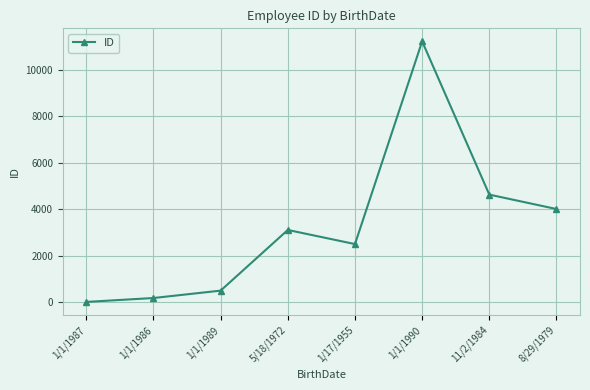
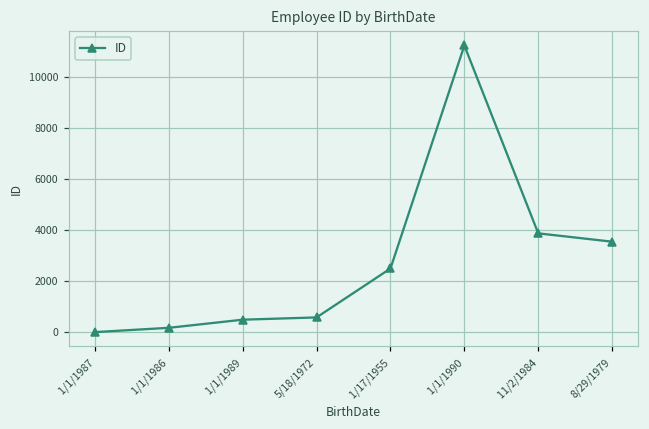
5/18/1972: 3100 -> 600
11/2/1984: 4600 -> 3900
8/29/1979: 4000 -> 3600
